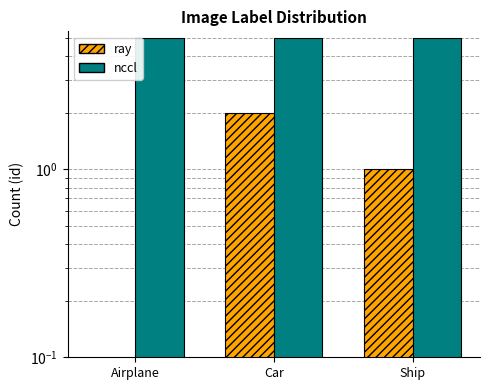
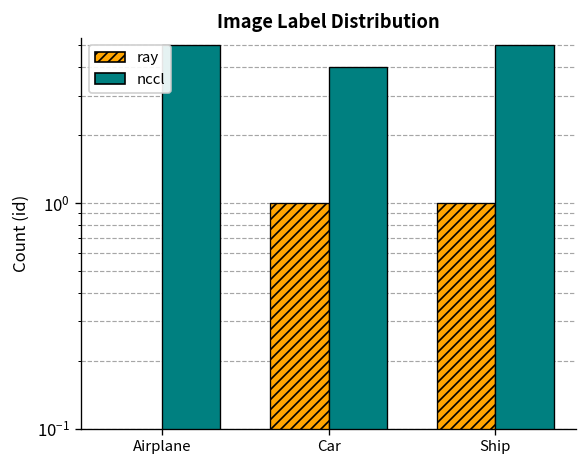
ray, Car: 2 -> 1
nccl, Car: 5 -> 4
